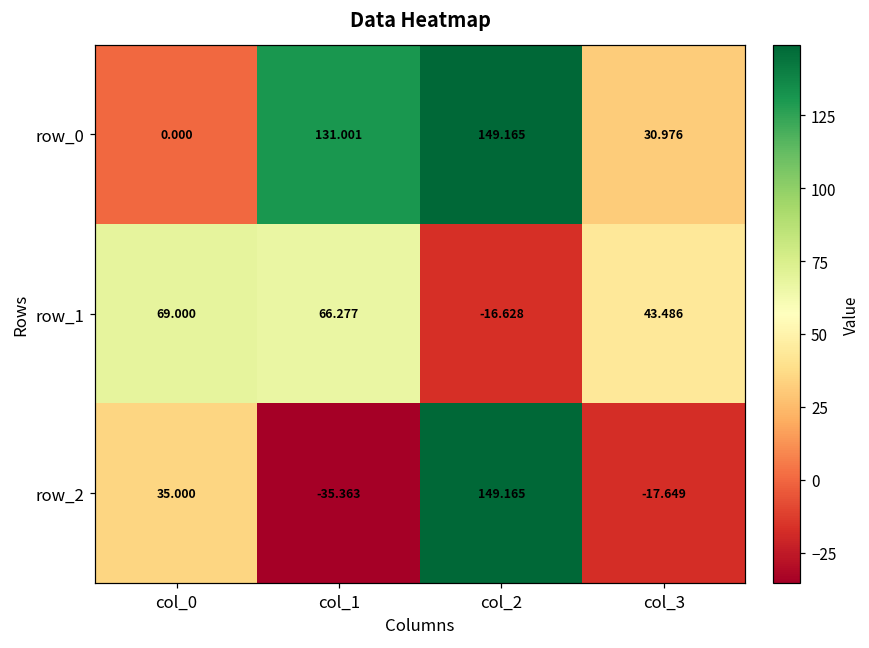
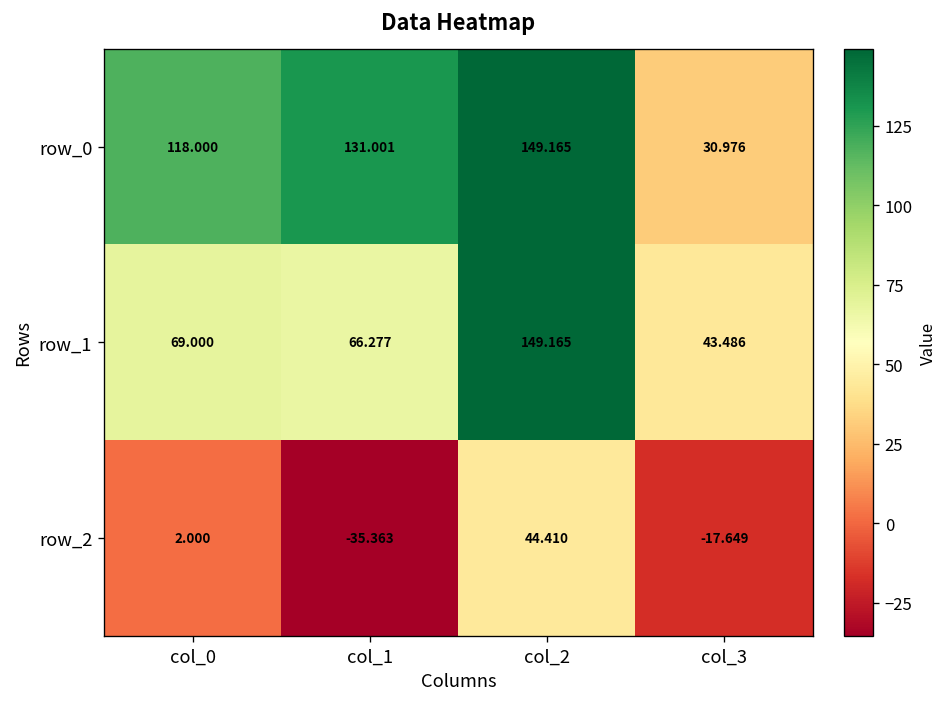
row_0, col_0: 0.000 -> 118.000
row_1, col_2: -16.628 -> 149.165
row_2, col_0: 35.000 -> 2.000
row_2, col_2: 149.165 -> 44.410
